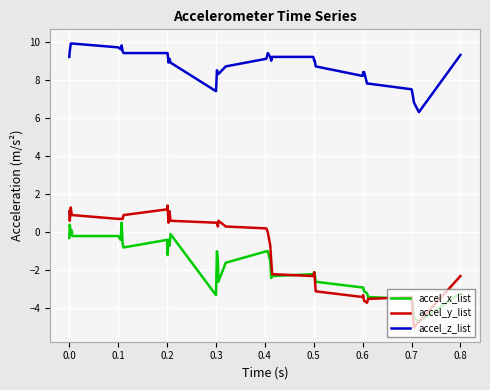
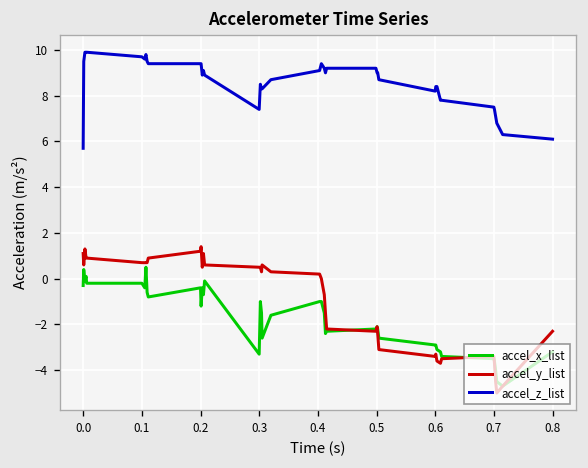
accel_z_list, 0.0: 9.2 -> 5.7
accel_z_list, 0.8: 9.3 -> 6.1
